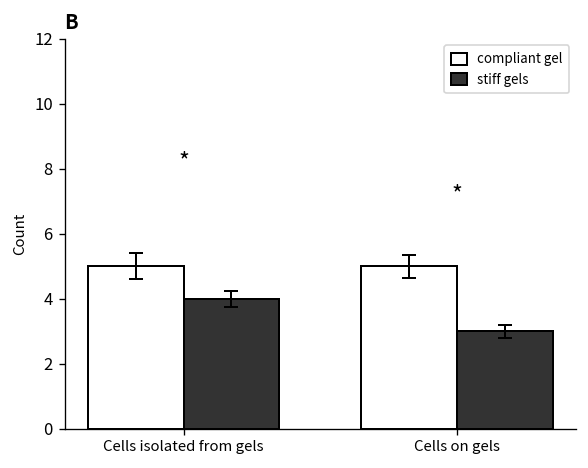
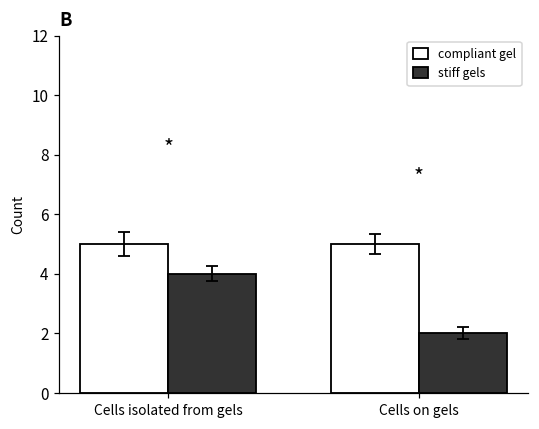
stiff gels, Cells on gels: 3 -> 2
